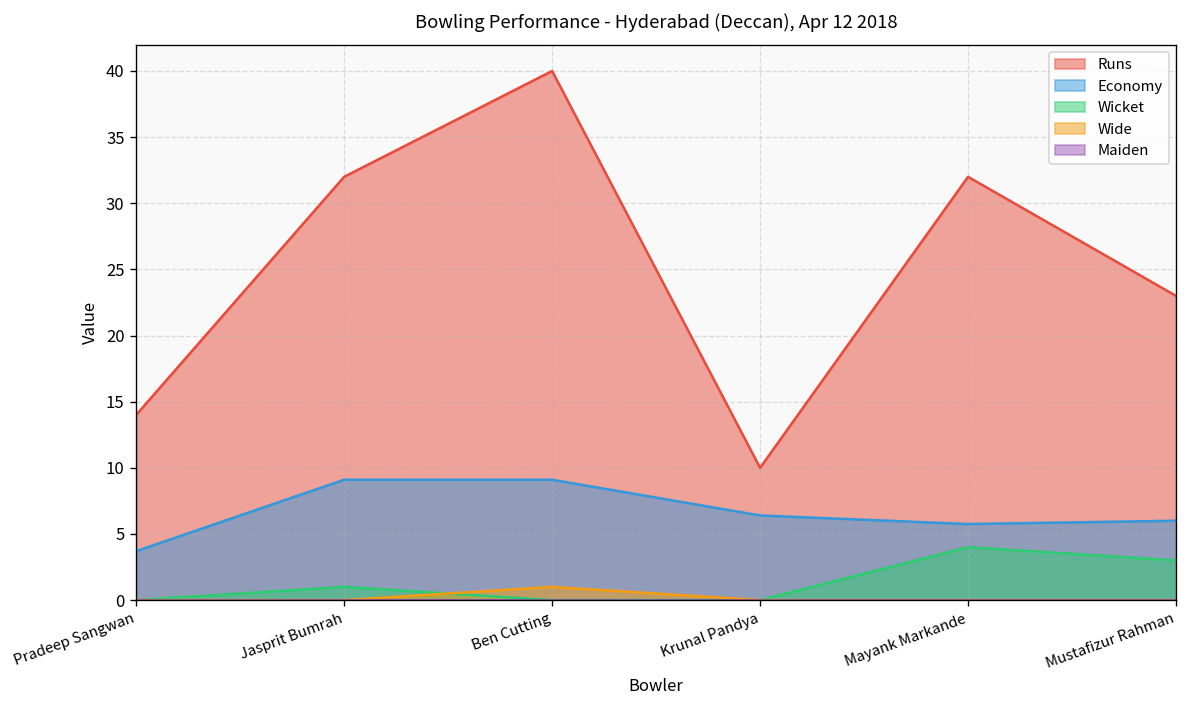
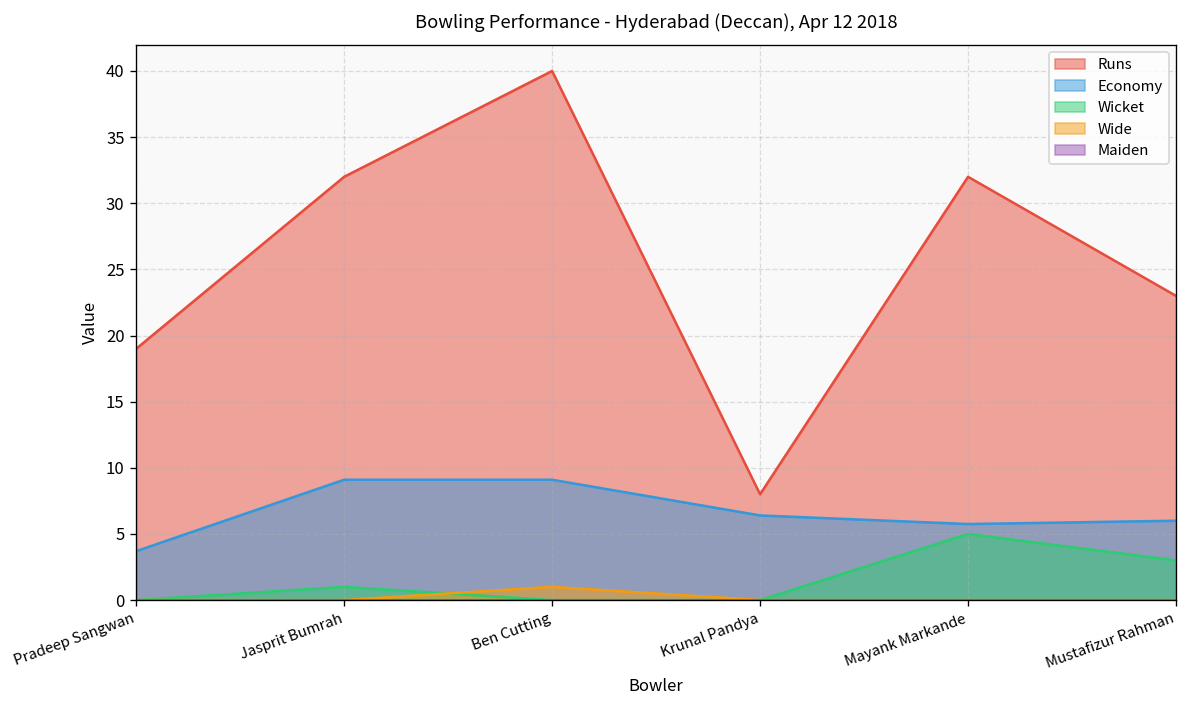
Runs, Pradeep Sangwan: 14 -> 19
Runs, Krunal Pandya: 10 -> 8
Wicket, Mayank Markande: 4 -> 5
